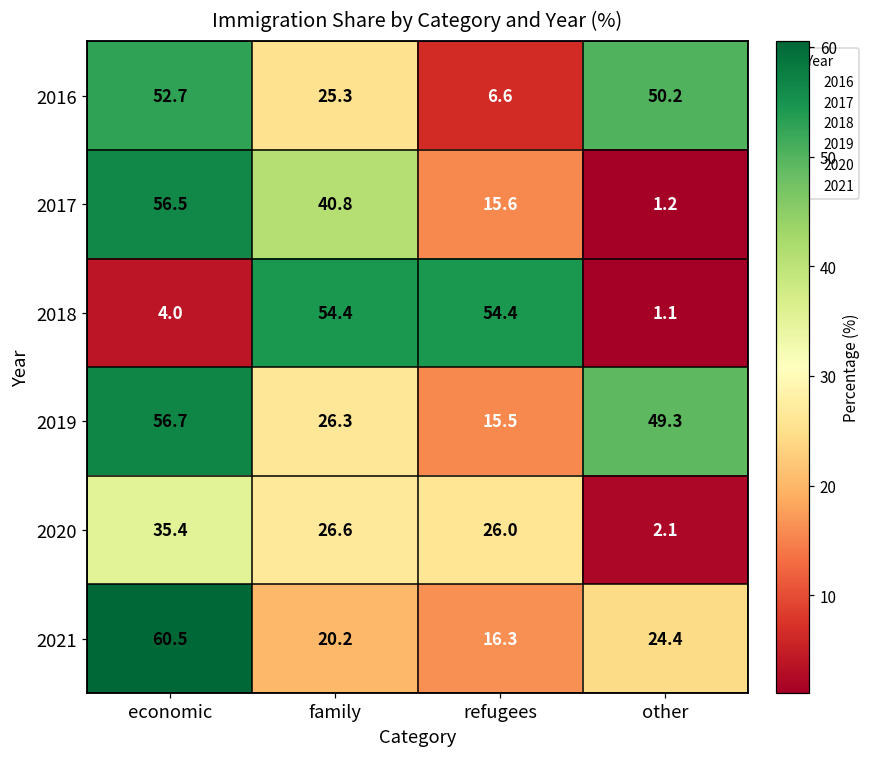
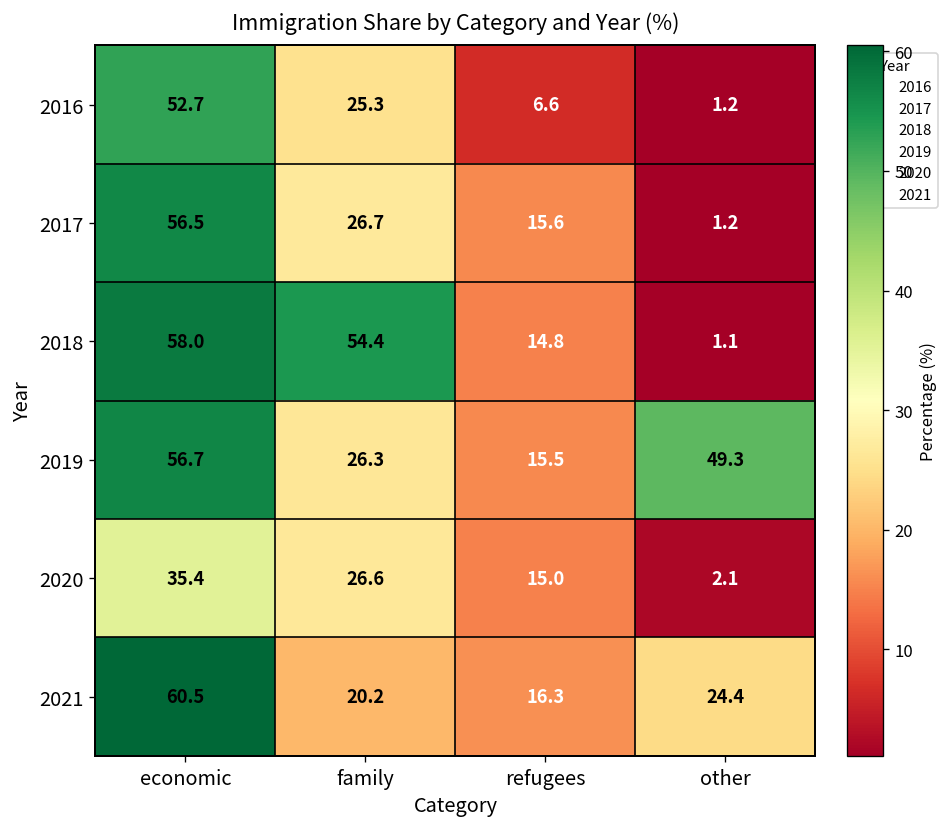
2016, other: 50.2 -> 1.2
2017, family: 40.8 -> 26.7
2018, economic: 4.0 -> 58.0
2018, refugees: 54.4 -> 14.8
2020, refugees: 26.0 -> 15.0
